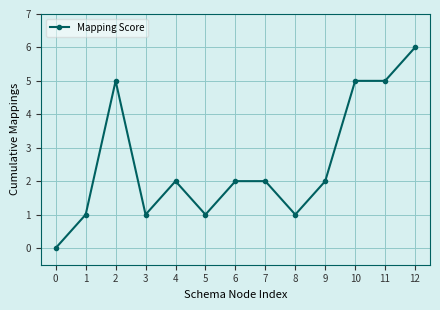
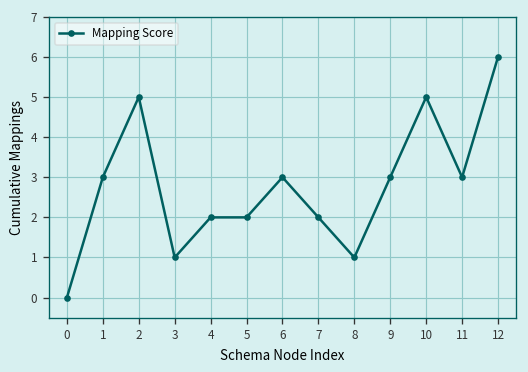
1: 1 -> 3
5: 1 -> 2
6: 2 -> 3
9: 2 -> 3
11: 5 -> 3
